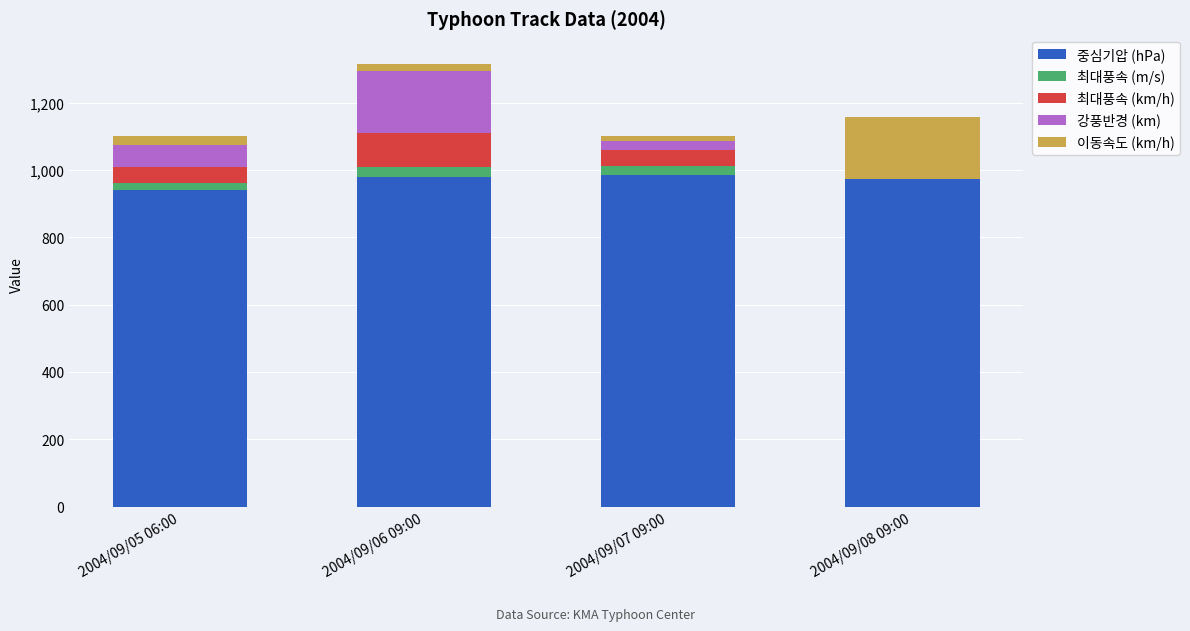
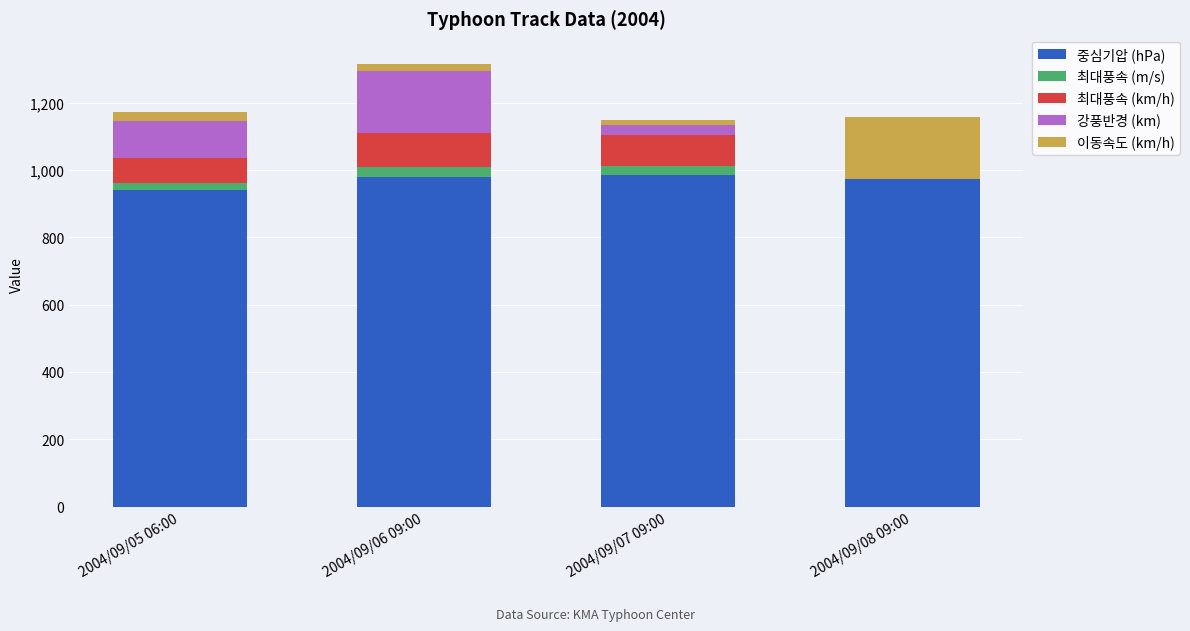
최대풍속 (km/h), 2004/09/05 06:00: 50 -> 80
강풍반경 (km), 2004/09/05 06:00: 70 -> 110
최대풍속 (km/h), 2004/09/07 09:00: 50 -> 90
